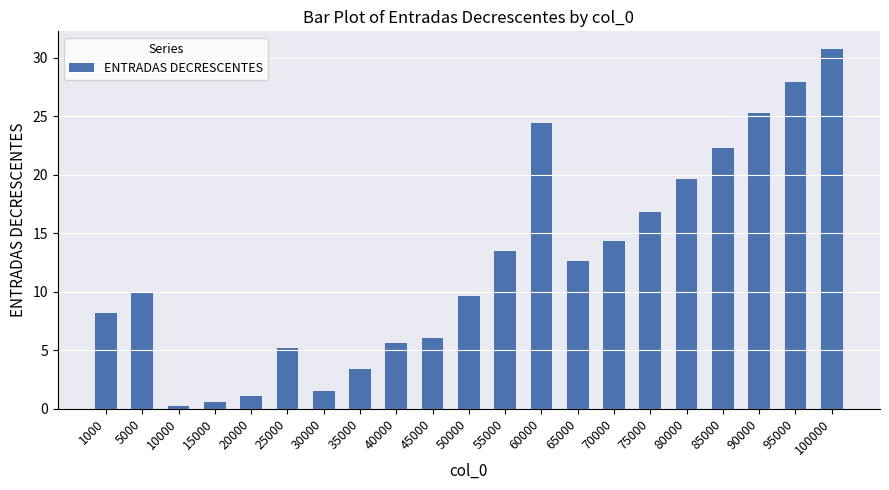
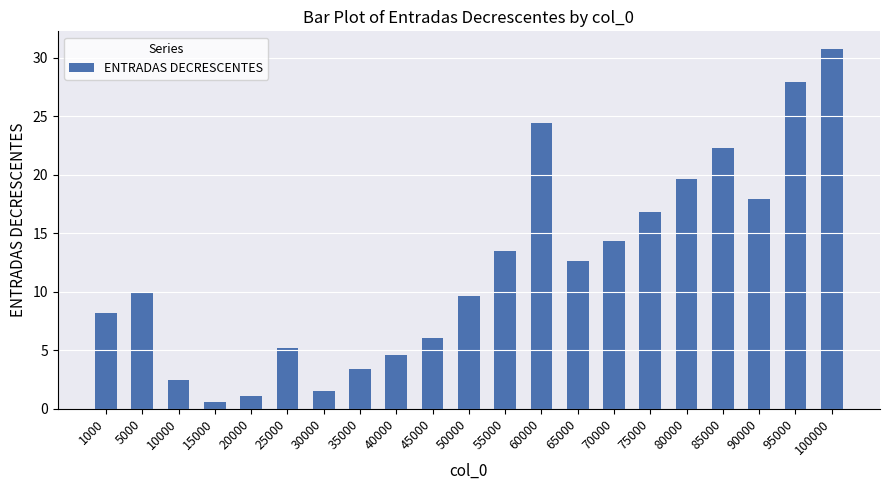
10000: 0.3 -> 2.4
40000: 5.7 -> 4.6
90000: 25.3 -> 17.9
